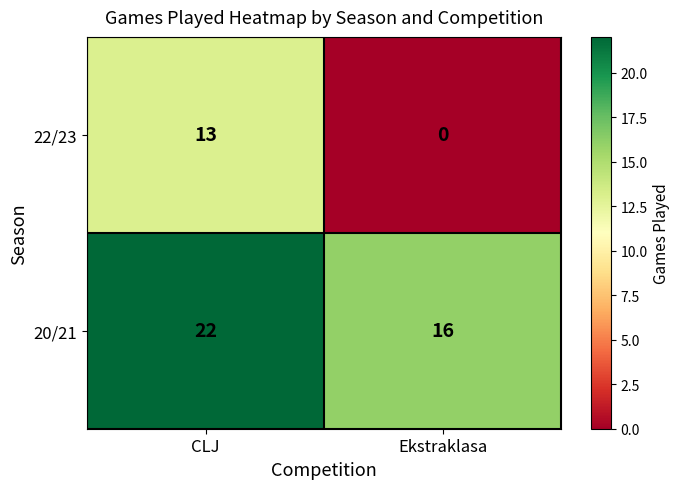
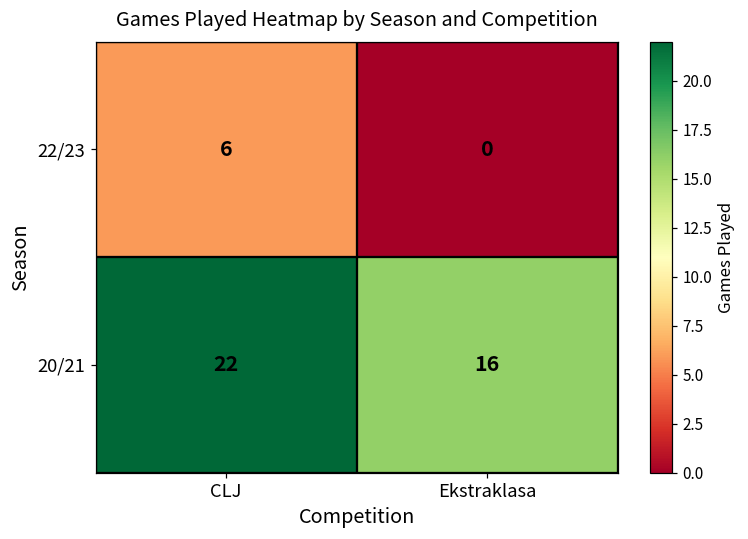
22/23, CLJ: 13 -> 6
